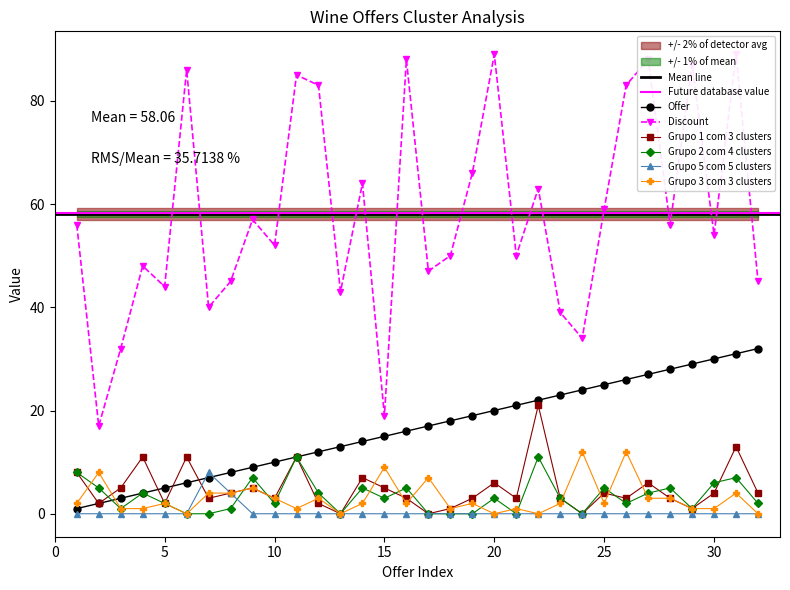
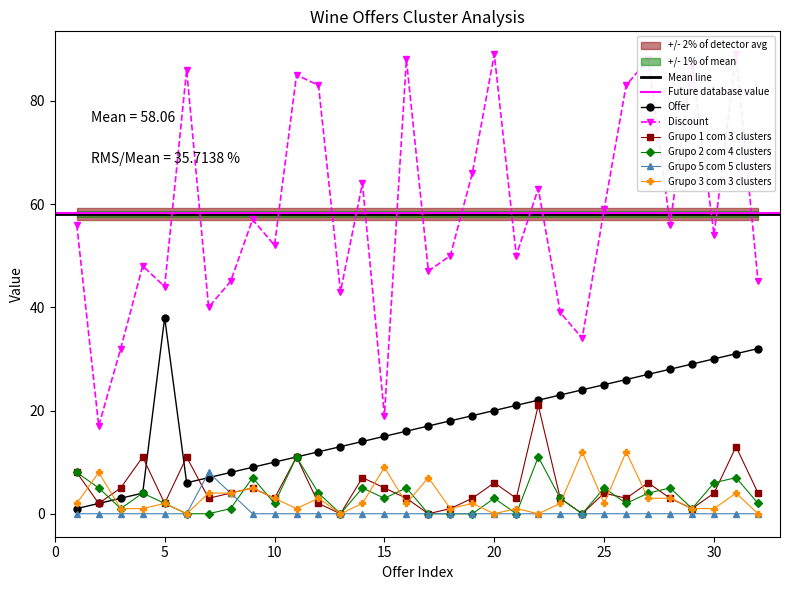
Offer, 5: 5 -> 38
